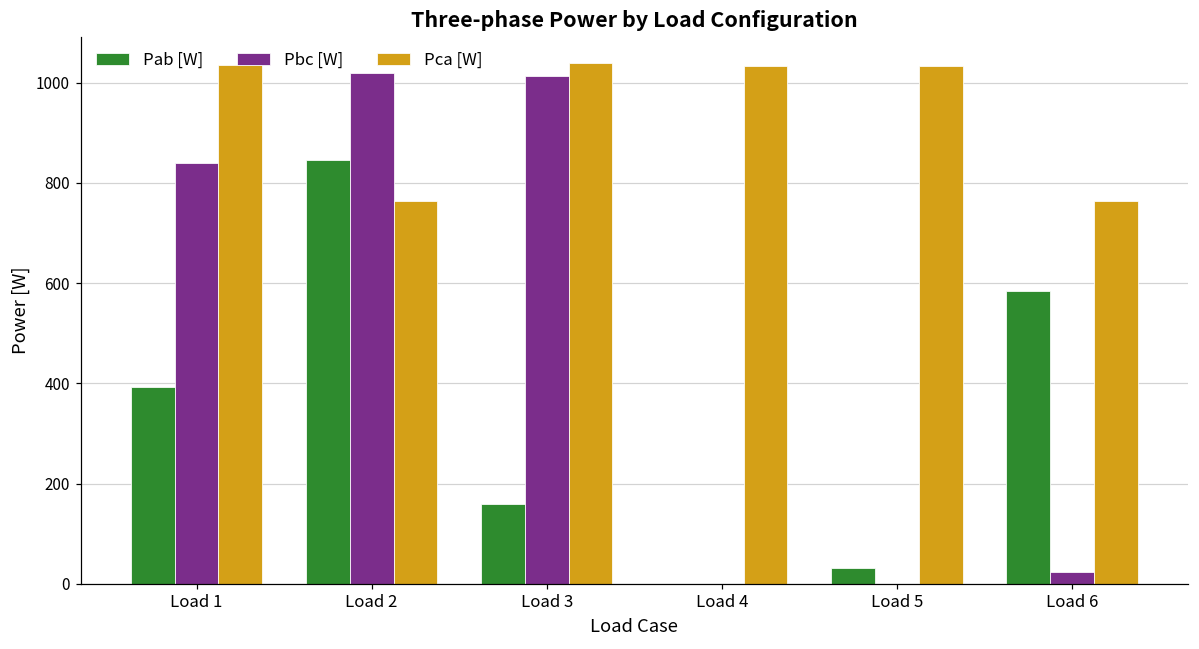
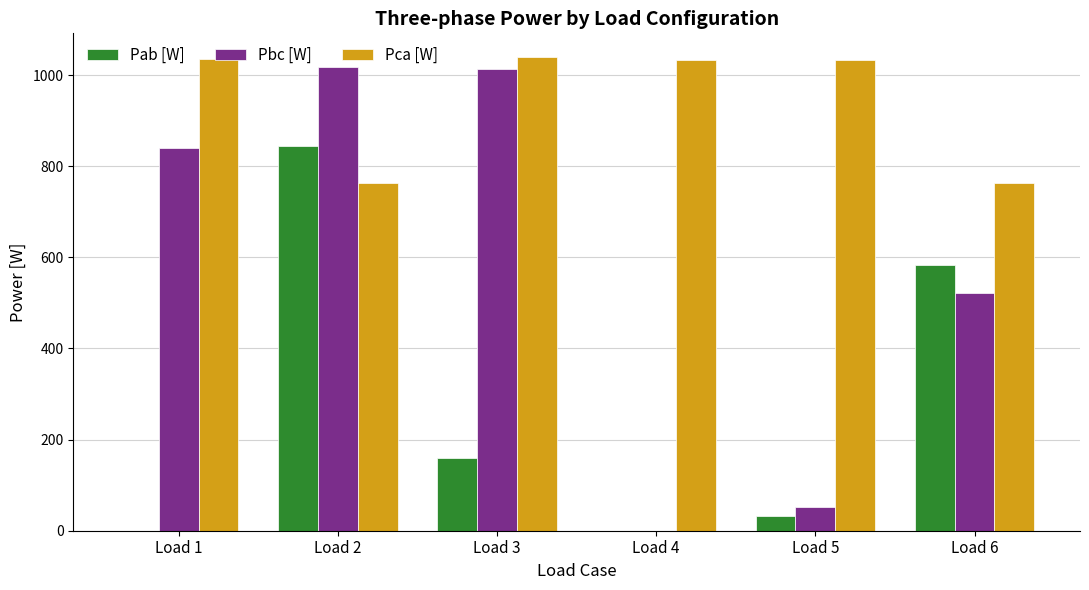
Pab [W], Load 1: 390 -> 0
Pbc [W], Load 5: 0 -> 50
Pbc [W], Load 6: 20 -> 520
